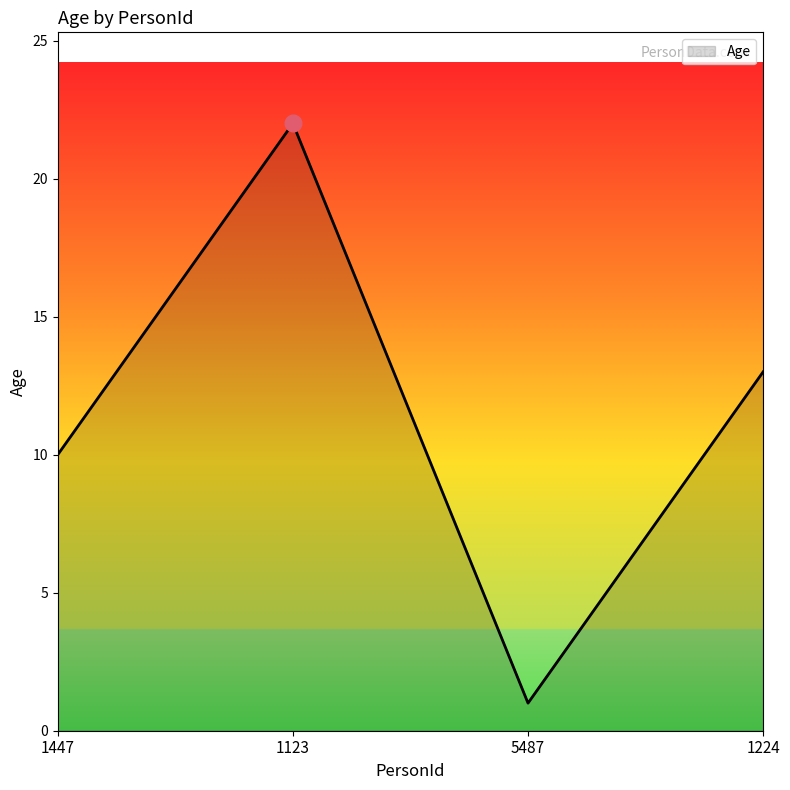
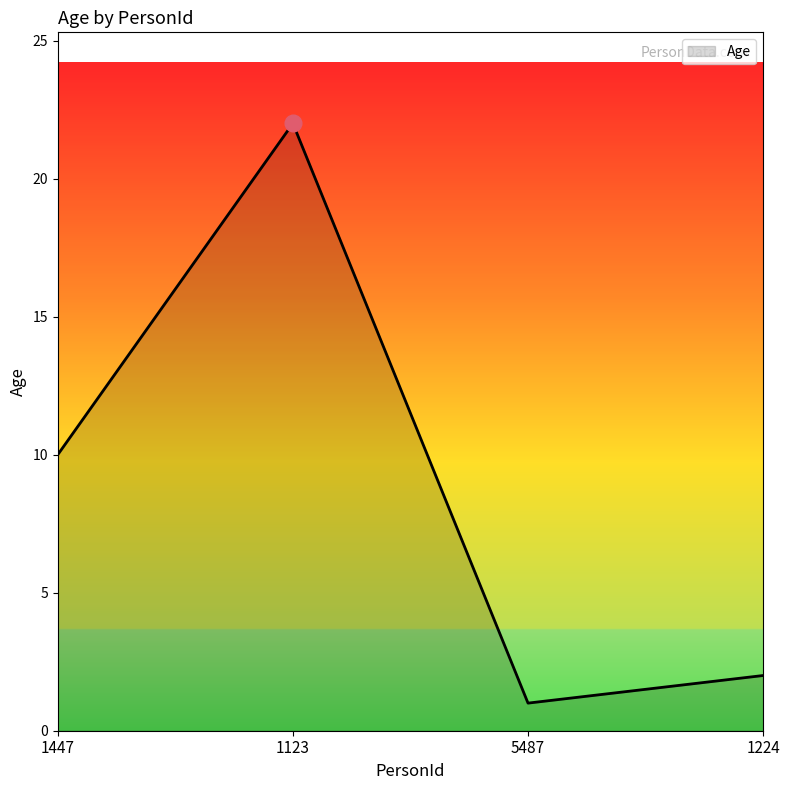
Age, 1224: 13 -> 2
